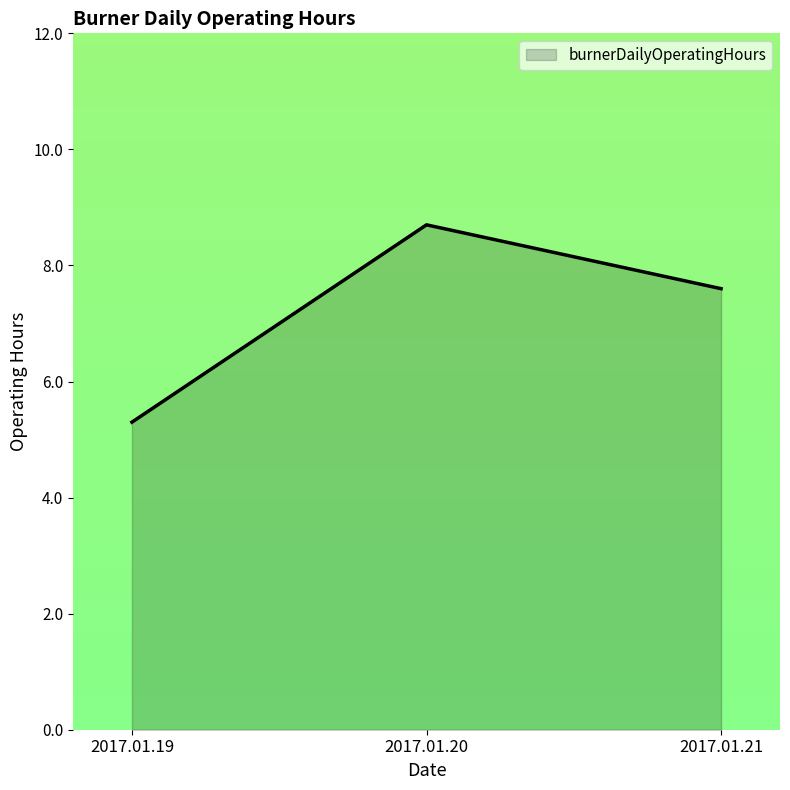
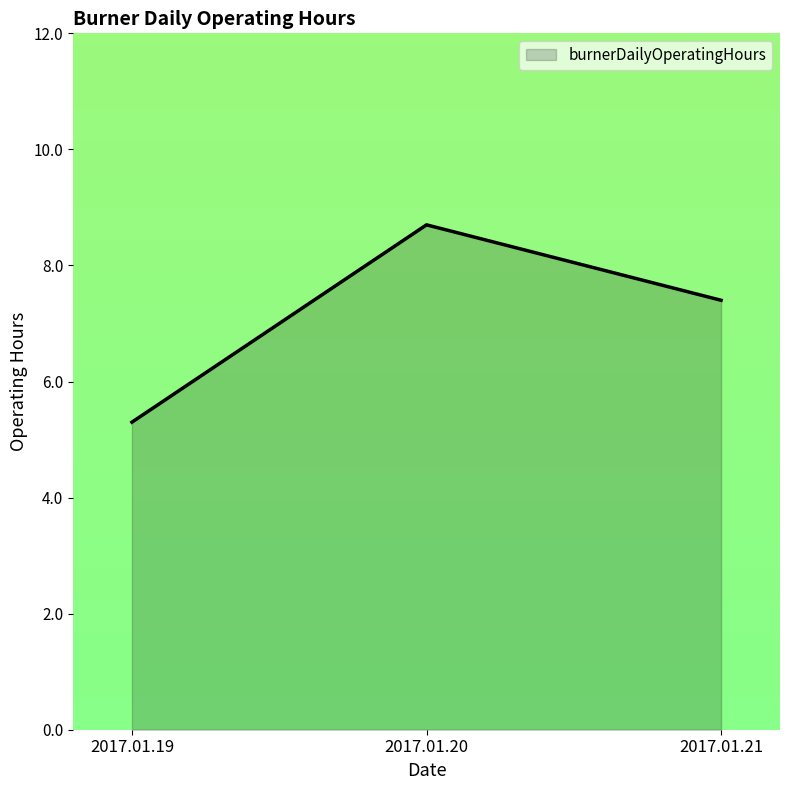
2017.01.21: 7.6 -> 7.4
